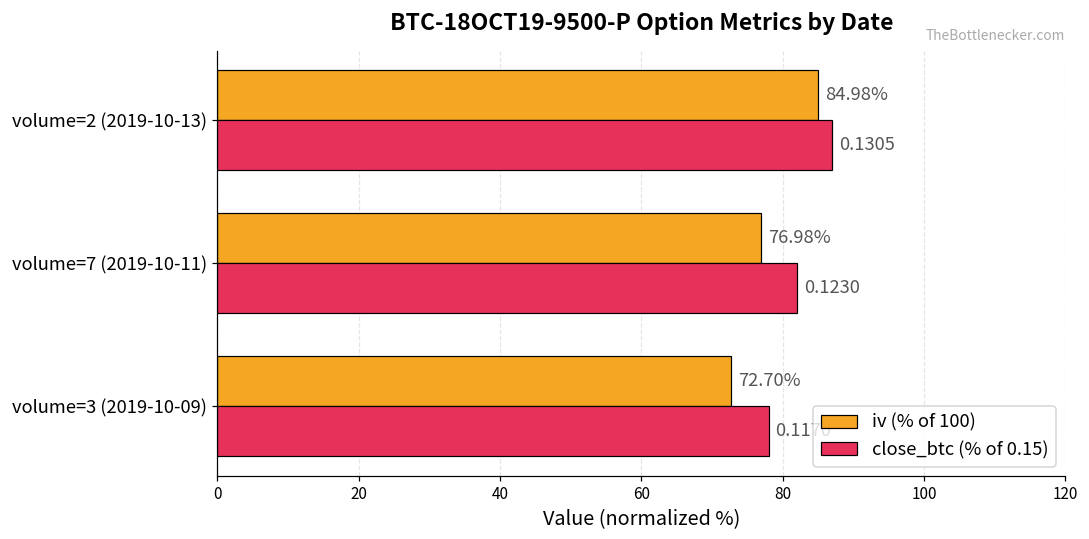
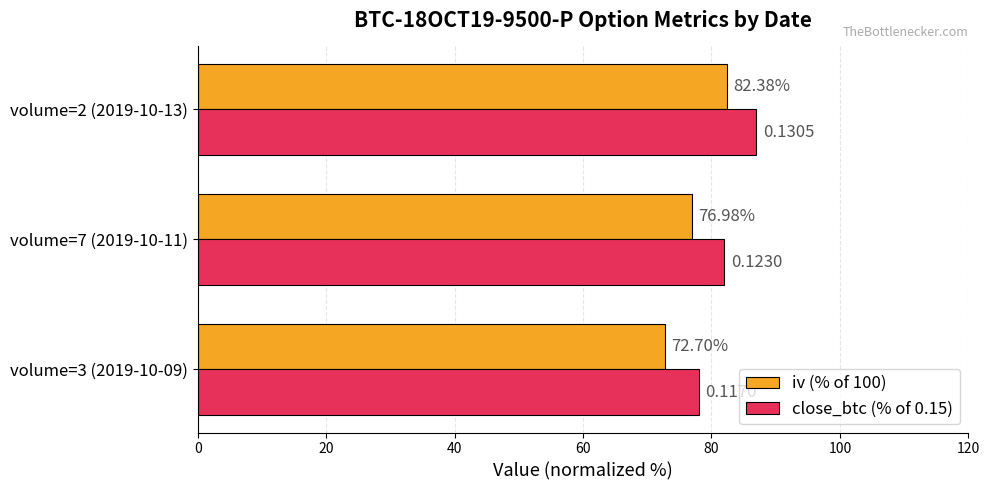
iv (% of 100), volume=2 (2019-10-13): 84.98% -> 82.38%
